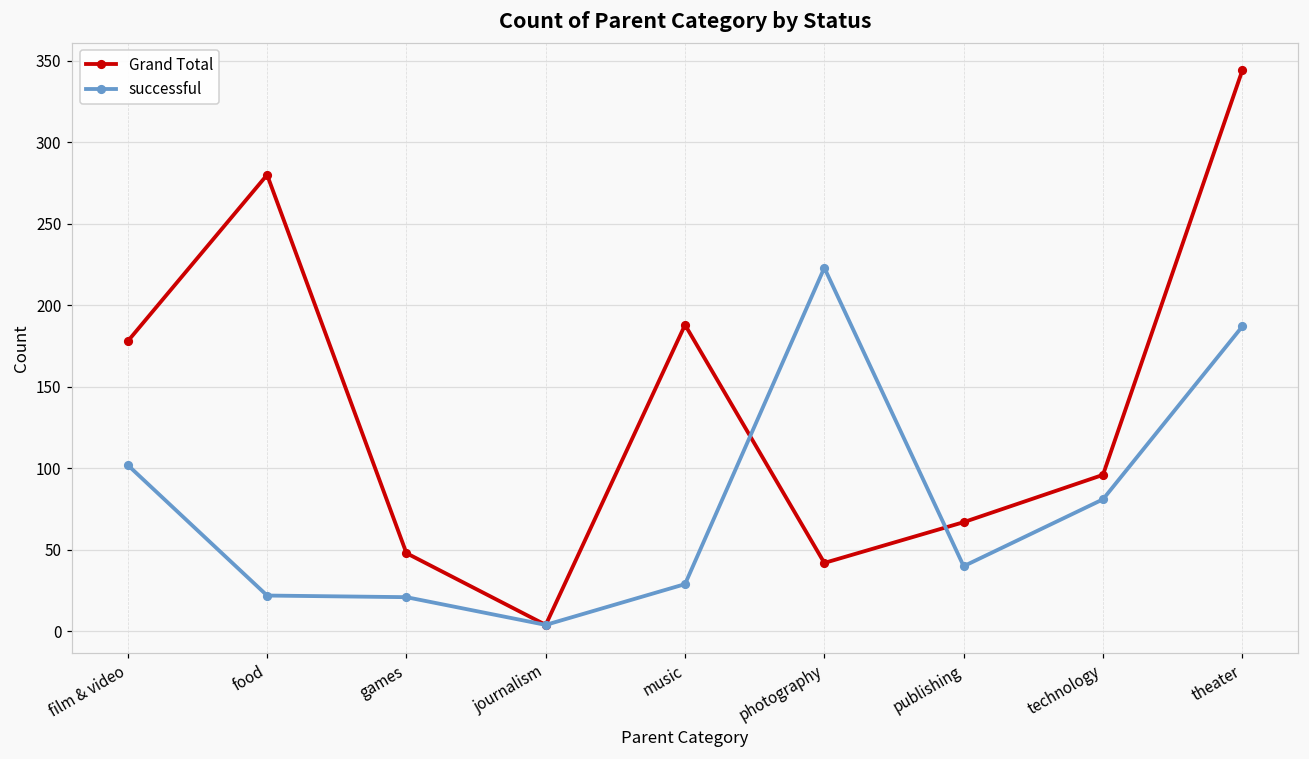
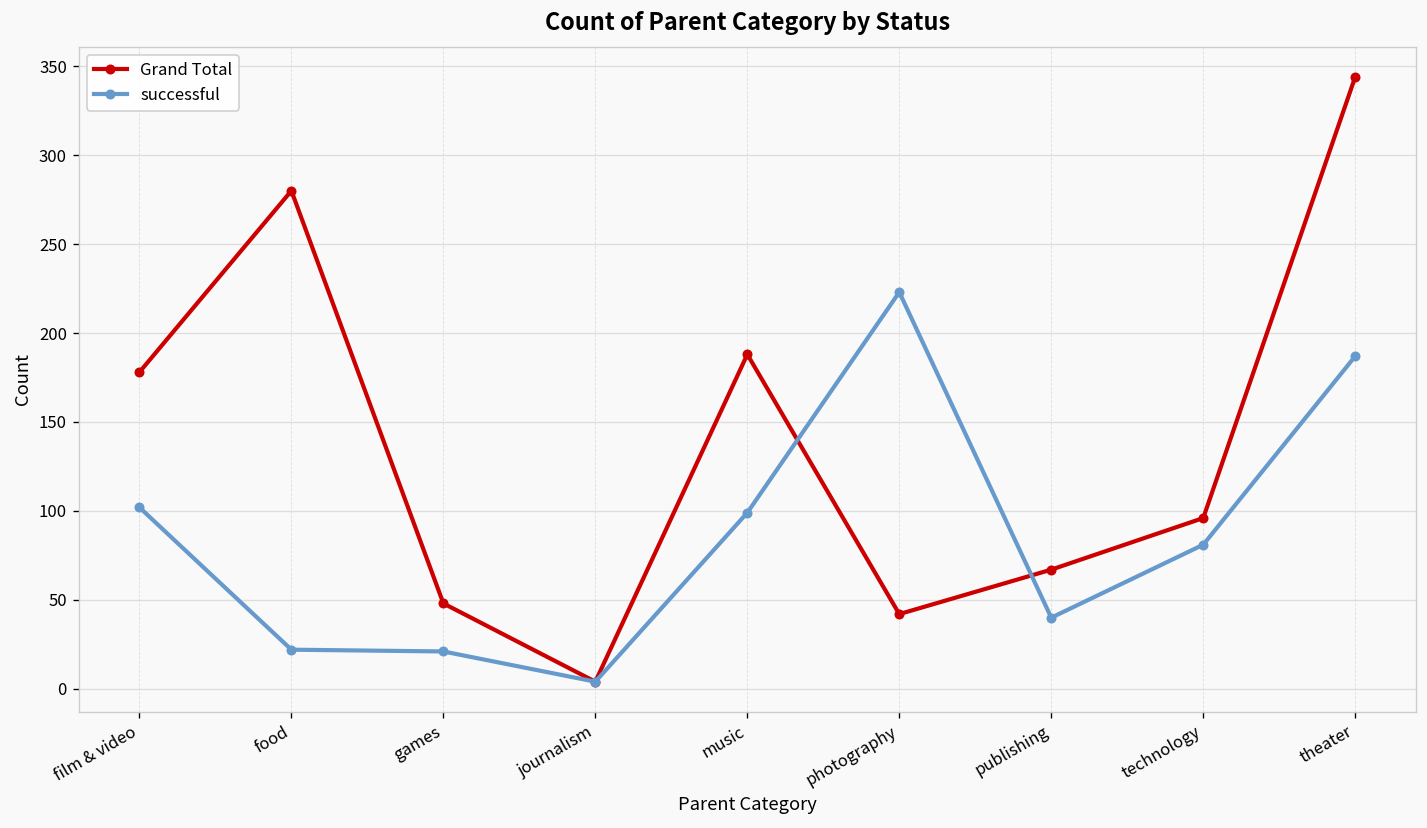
successful, music: 29 -> 99
